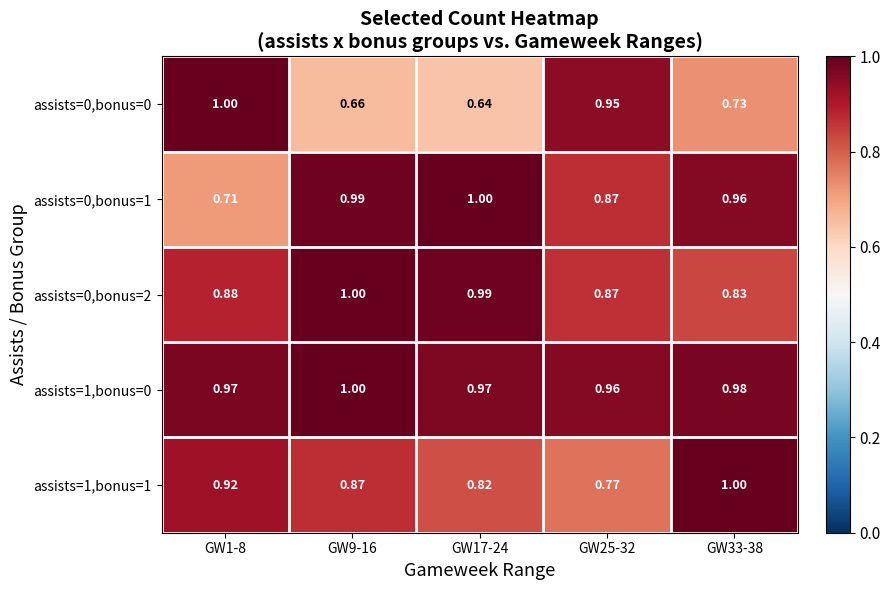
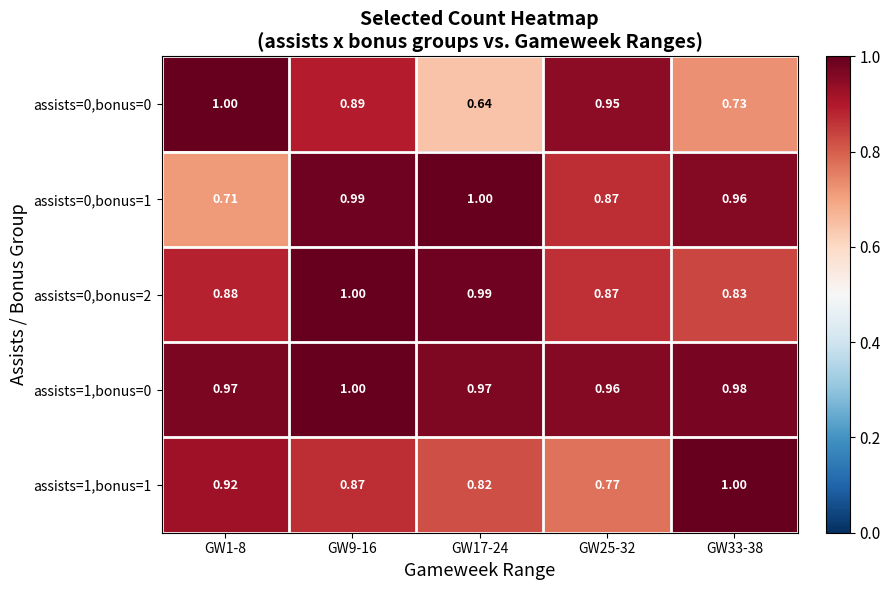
assists=0,bonus=0, GW9-16: 0.66 -> 0.89
